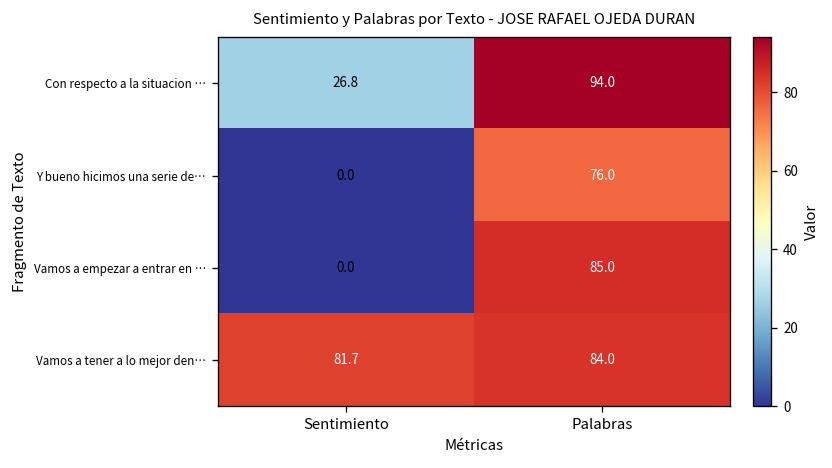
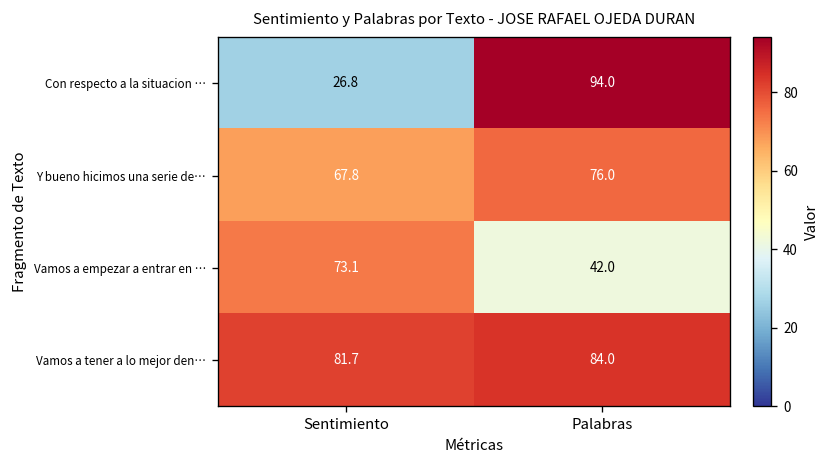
Y bueno hicimos una serie de…, Sentimiento: 0.0 -> 67.8
Vamos a empezar a entrar en …, Sentimiento: 0.0 -> 73.1
Vamos a empezar a entrar en …, Palabras: 85.0 -> 42.0
